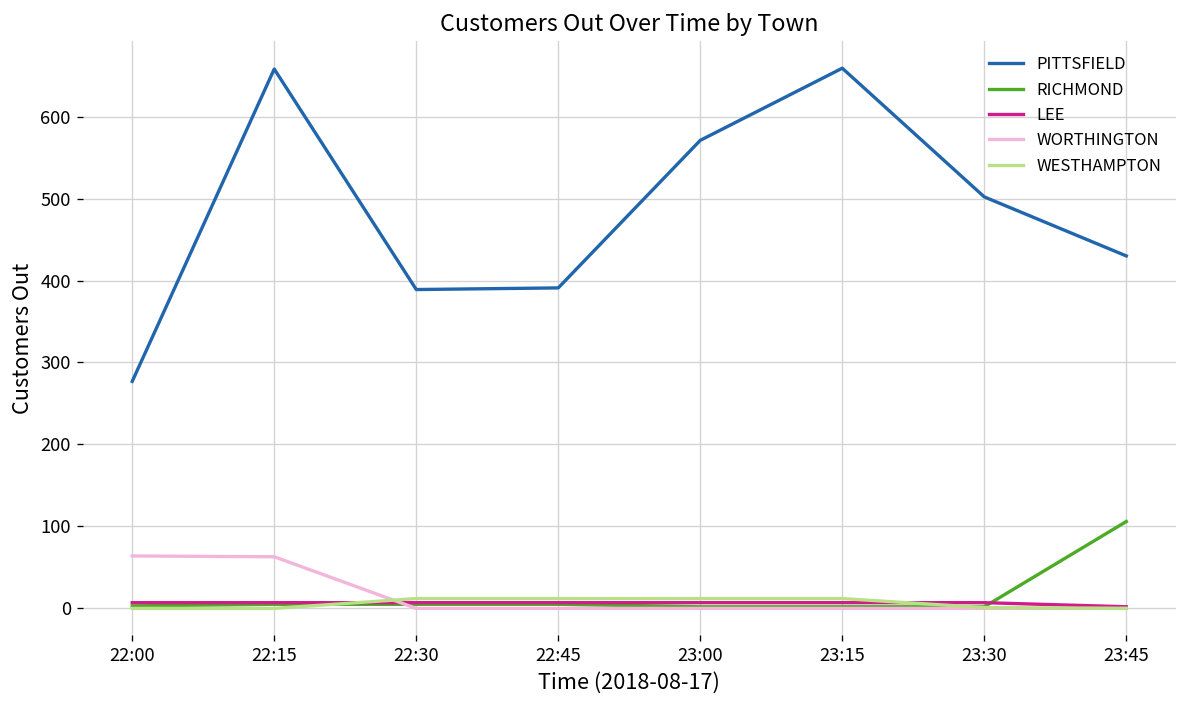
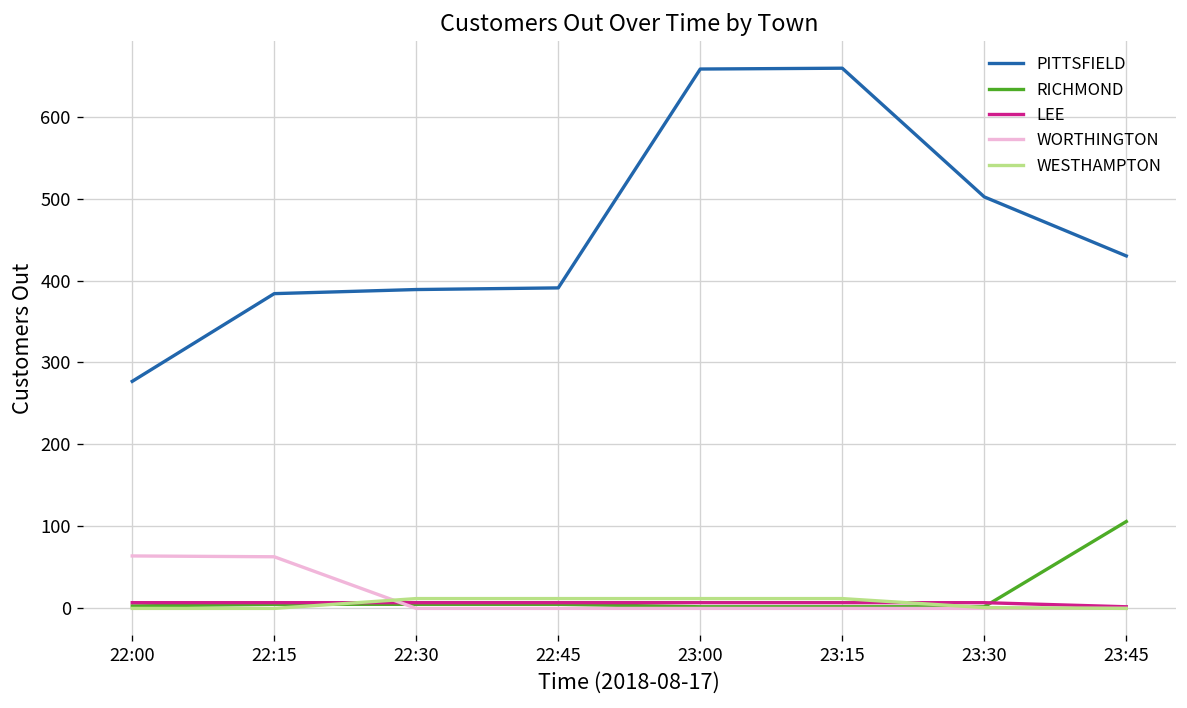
PITTSFIELD, 22:15: 660 -> 380
PITTSFIELD, 23:00: 570 -> 660
